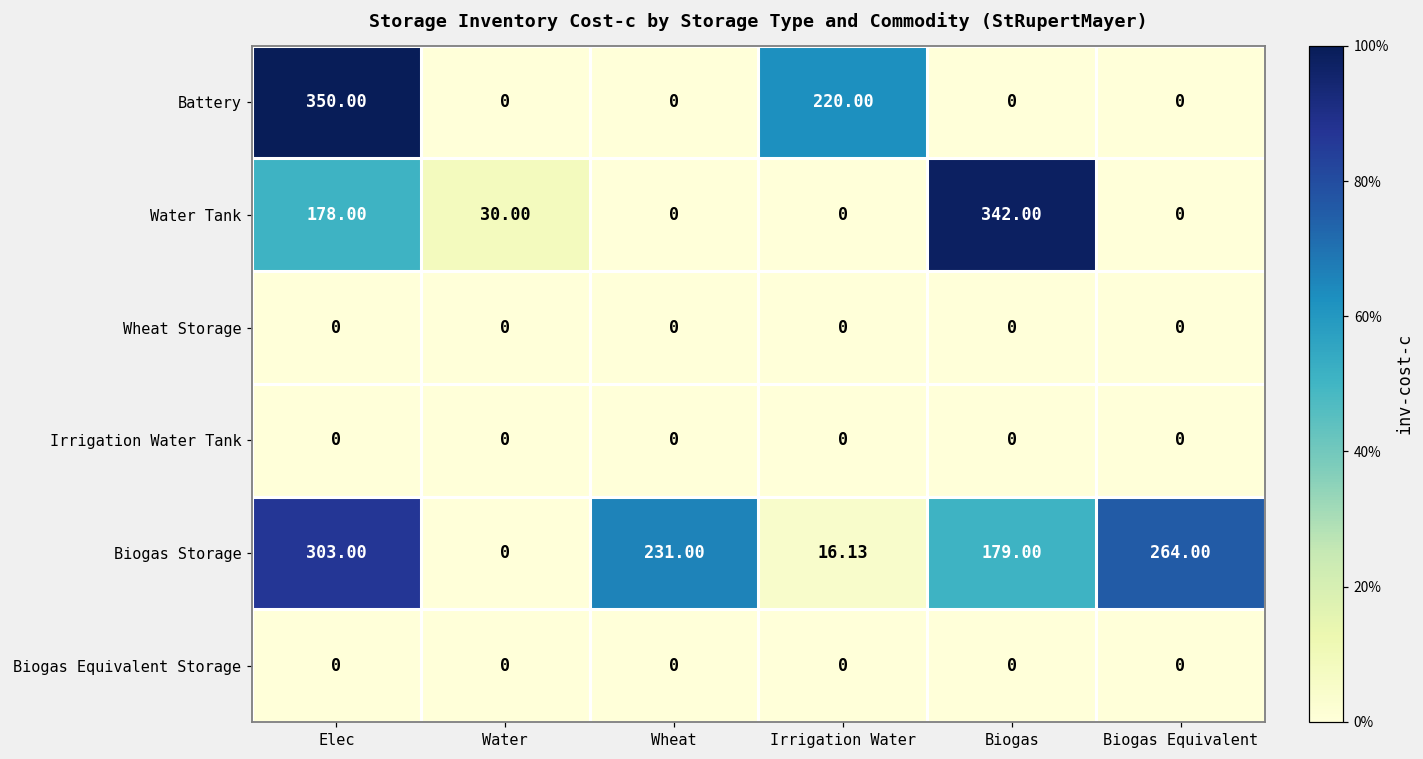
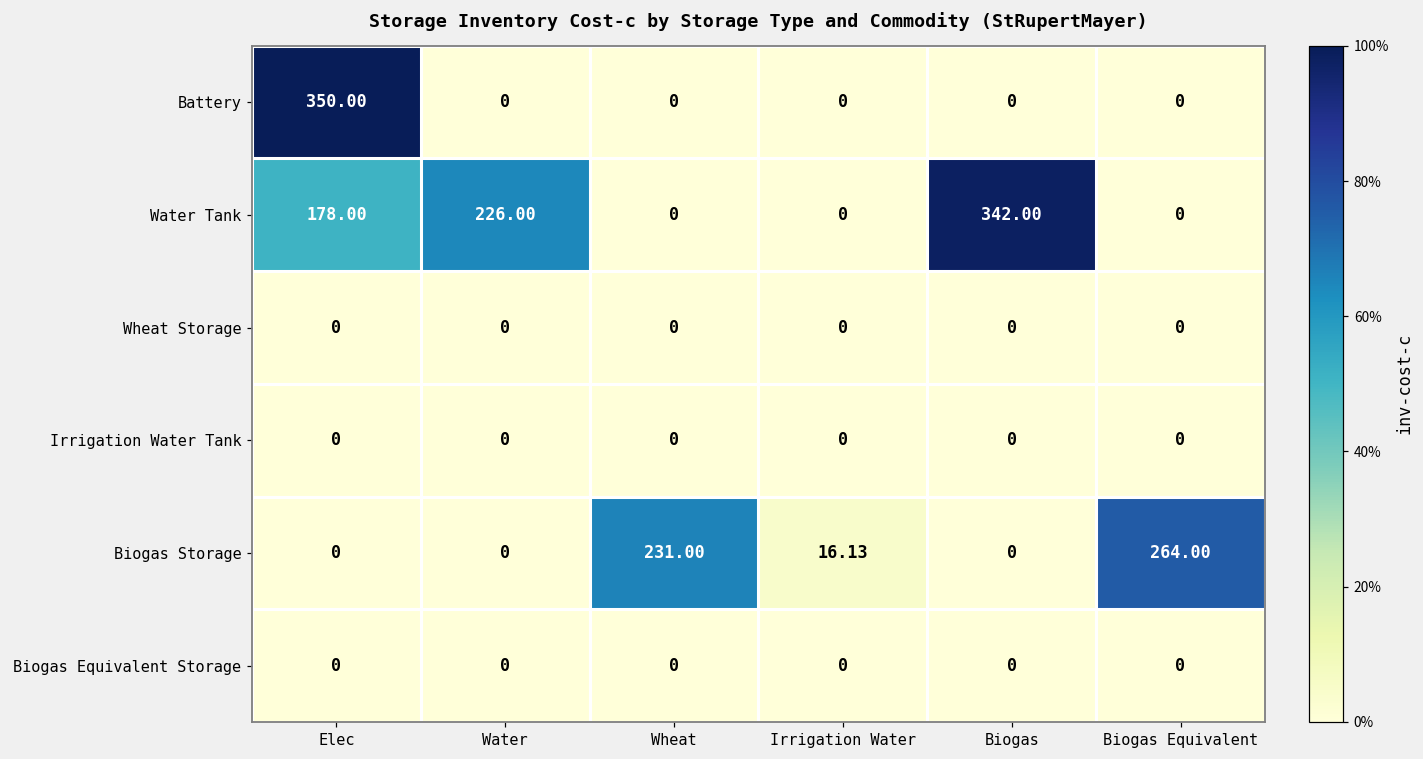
Battery, Irrigation Water: 220.00 -> 0
Water Tank, Water: 30.00 -> 226.00
Biogas Storage, Elec: 303.00 -> 0
Biogas Storage, Biogas: 179.00 -> 0
